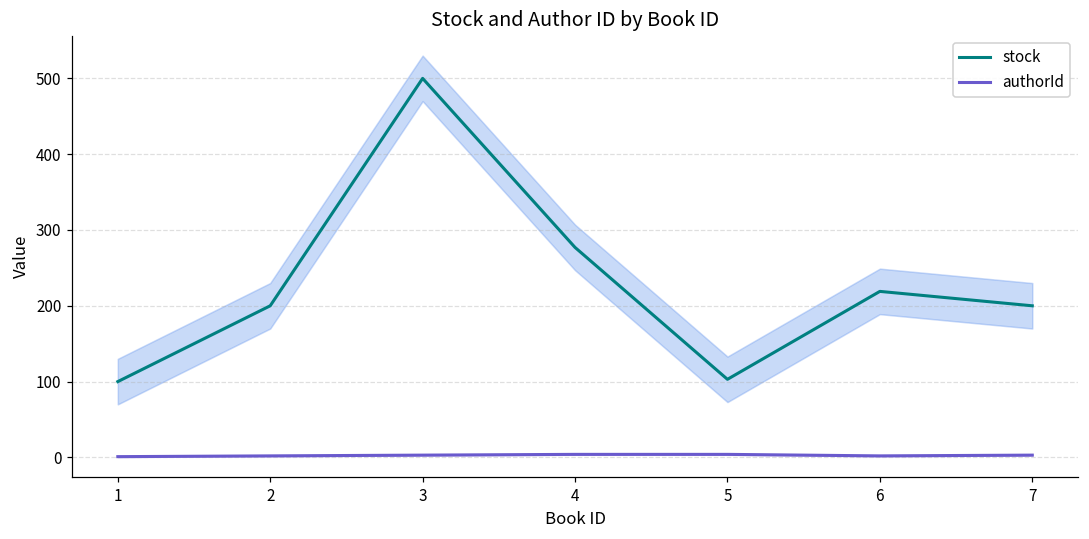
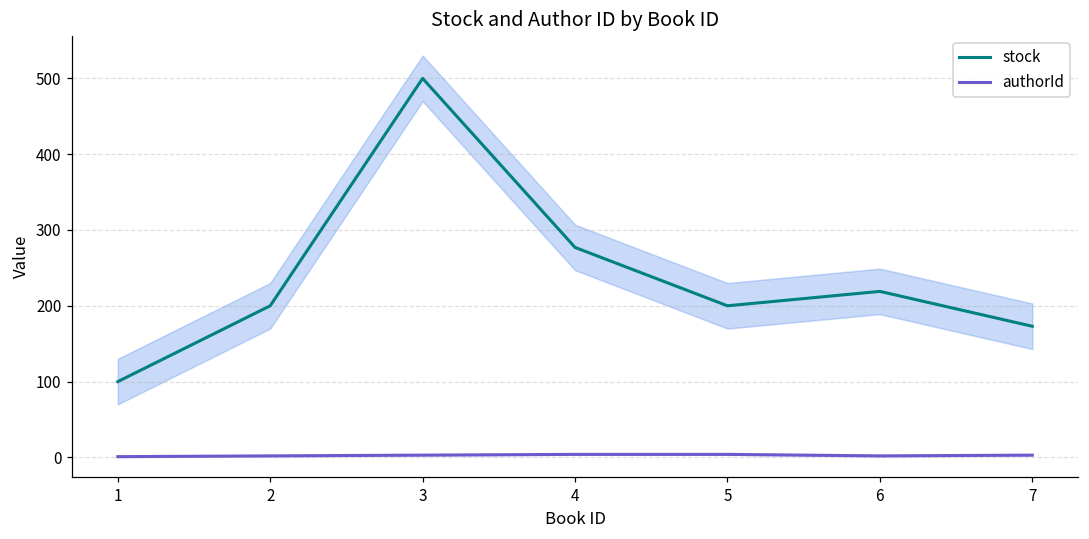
stock, 5: 100 -> 200
stock, 7: 200 -> 170
